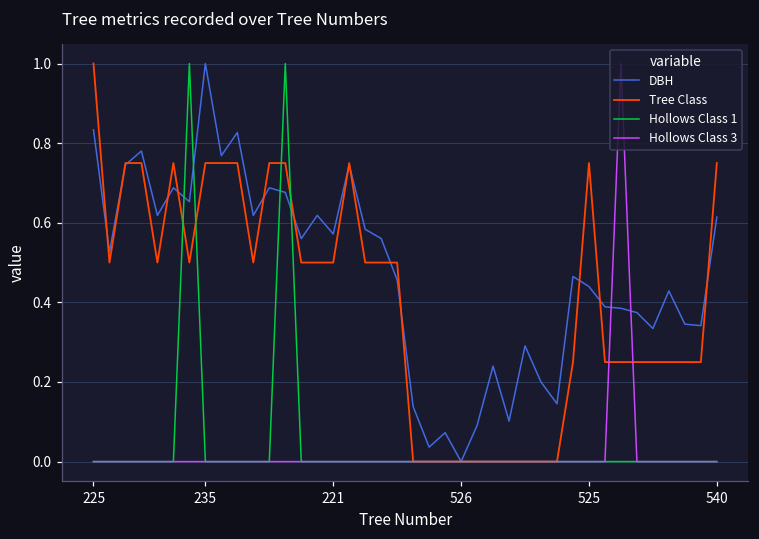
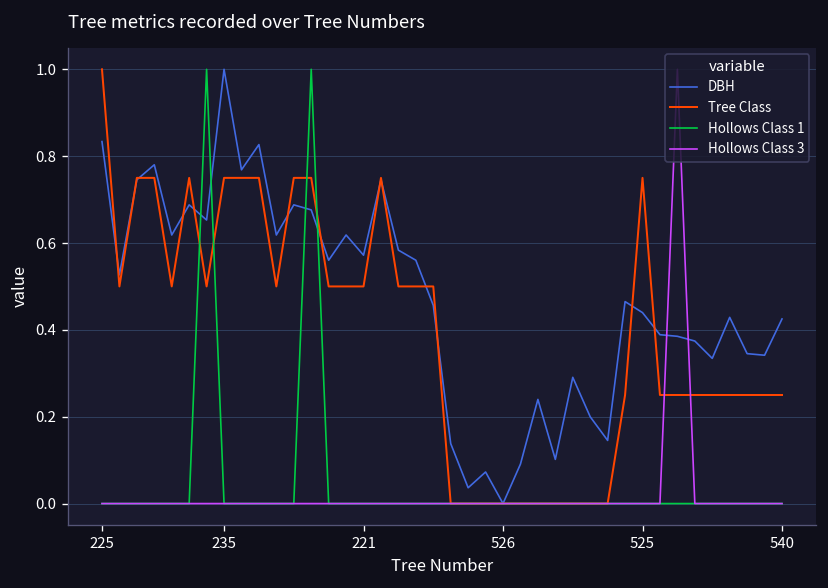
DBH, 540: 0.61 -> 0.43
Tree Class, 540: 0.75 -> 0.25
